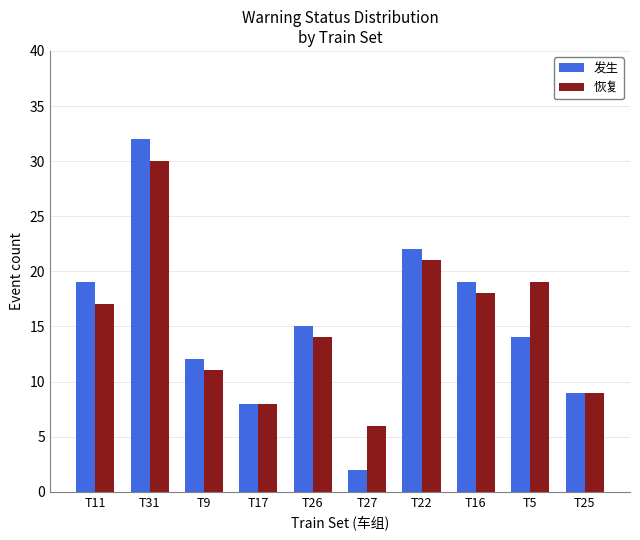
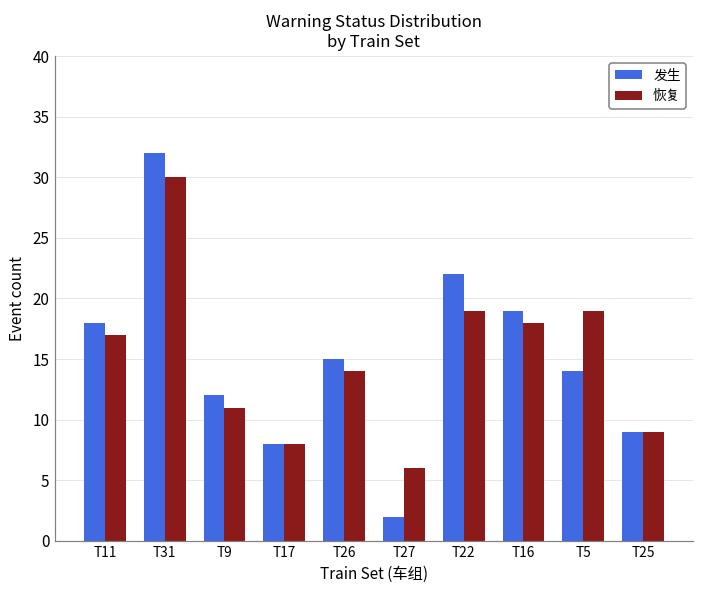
发生, T11: 19 -> 18
恢复, T22: 21 -> 19
